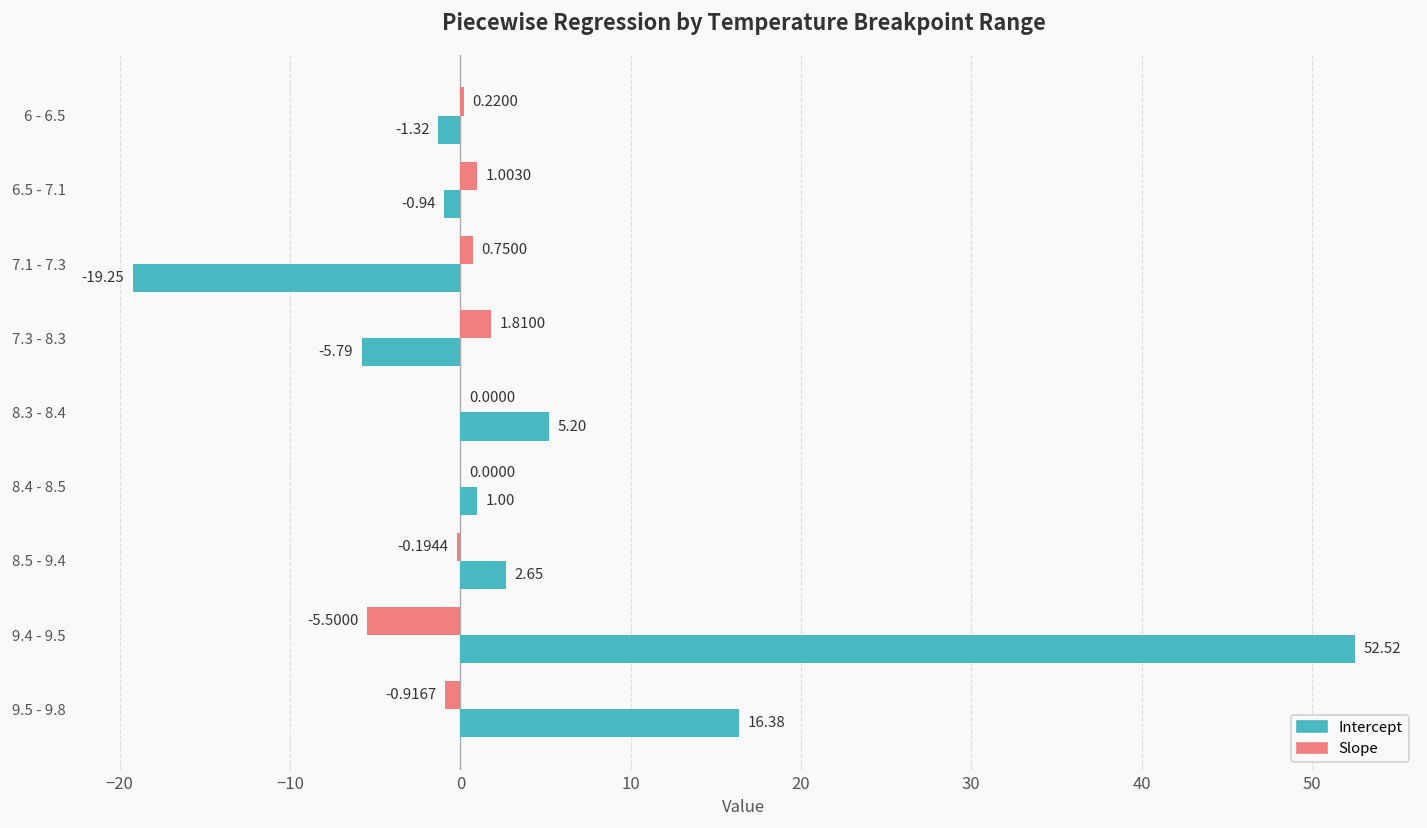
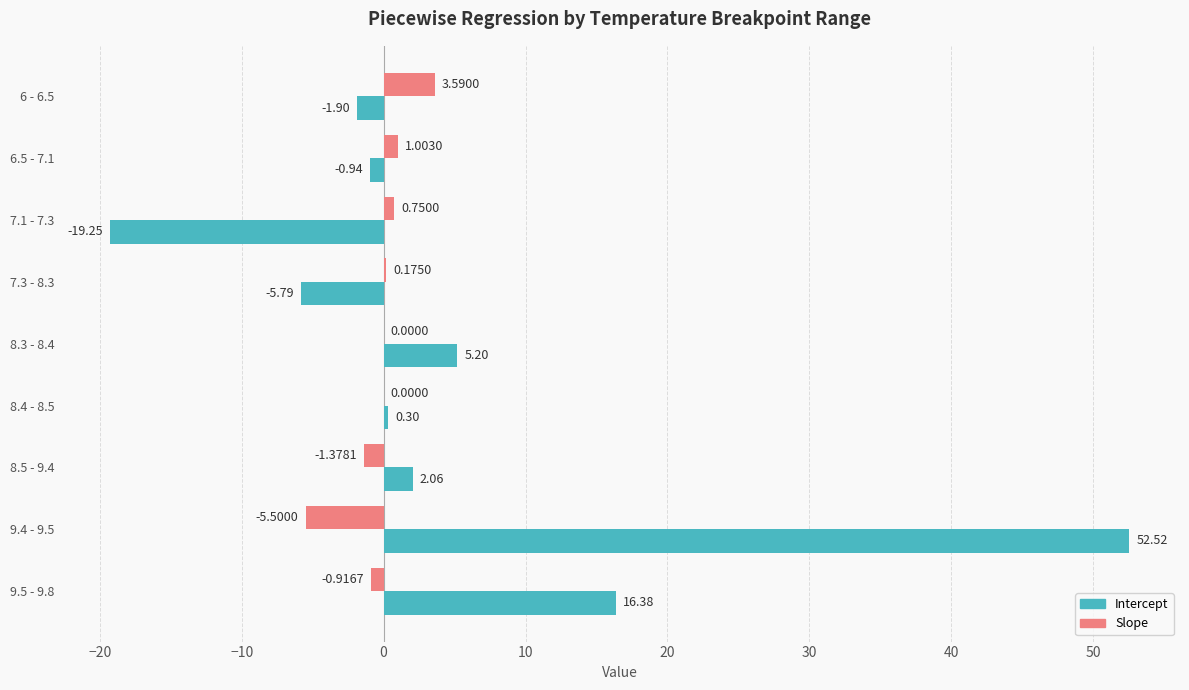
Slope, 6 - 6.5: 0.2200 -> 3.5900
Intercept, 6 - 6.5: -1.32 -> -1.90
Slope, 7.3 - 8.3: 1.8100 -> 0.1750
Intercept, 8.4 - 8.5: 1.00 -> 0.30
Slope, 8.5 - 9.4: -0.1944 -> -1.3781
Intercept, 8.5 - 9.4: 2.65 -> 2.06
